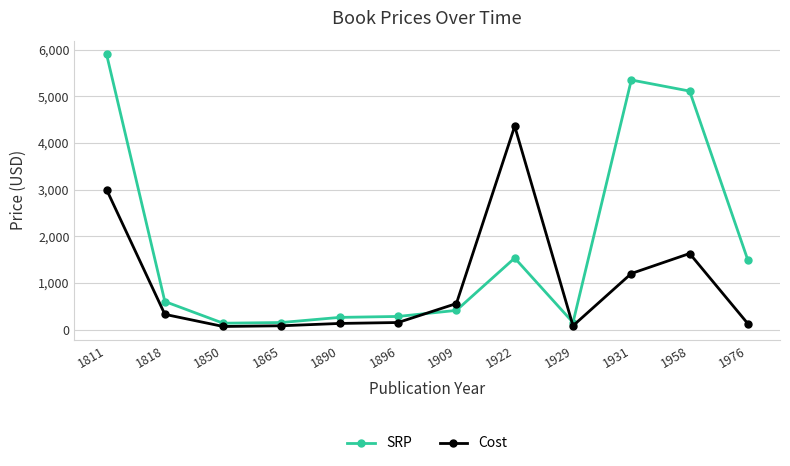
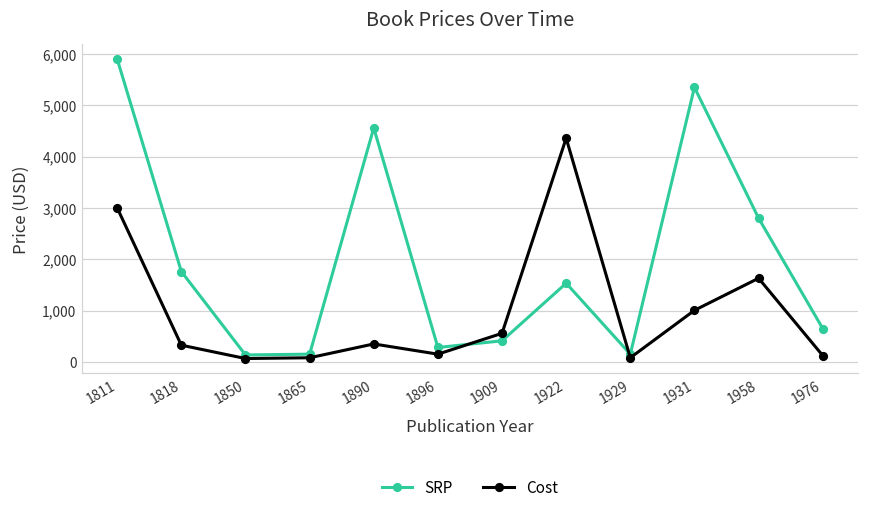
SRP, 1818: 600 -> 1,800
SRP, 1890: 300 -> 4,600
Cost, 1890: 100 -> 300
Cost, 1931: 1,200 -> 1,000
SRP, 1958: 5,100 -> 2,800
SRP, 1976: 1,500 -> 700
